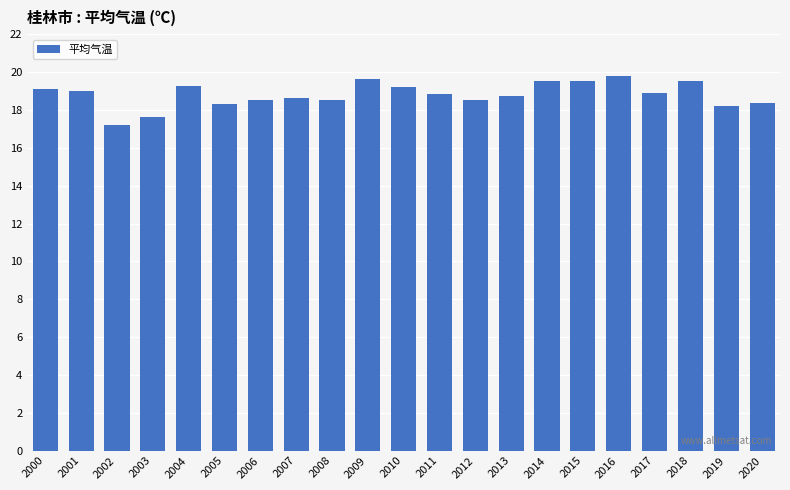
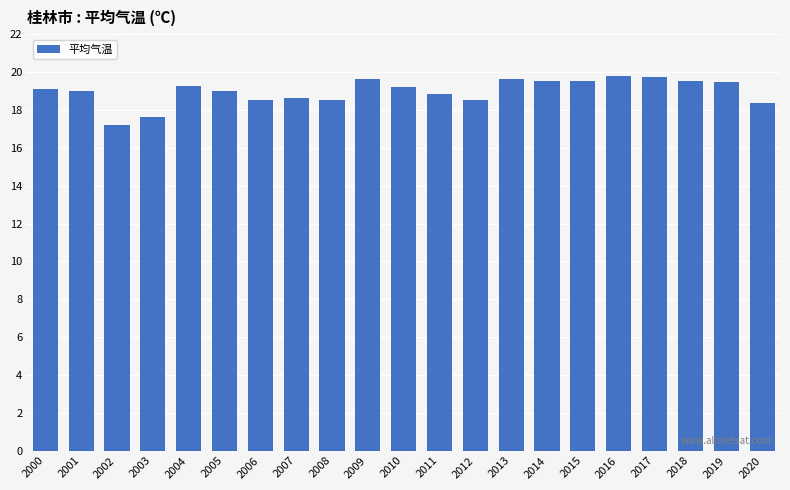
2005: 18.3 -> 19.0
2013: 18.8 -> 19.6
2017: 18.9 -> 19.7
2019: 18.2 -> 19.5
